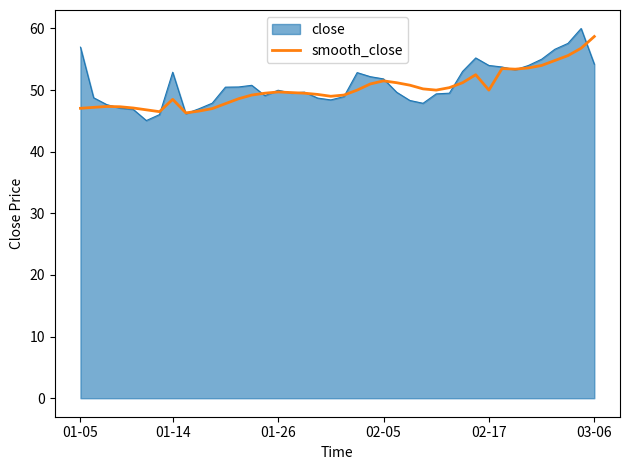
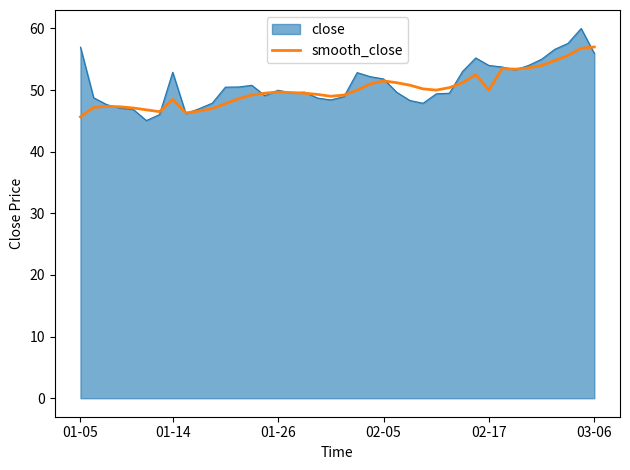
smooth_close, 01-05: 47 -> 46
close, 03-06: 54 -> 56
smooth_close, 03-06: 59 -> 57
